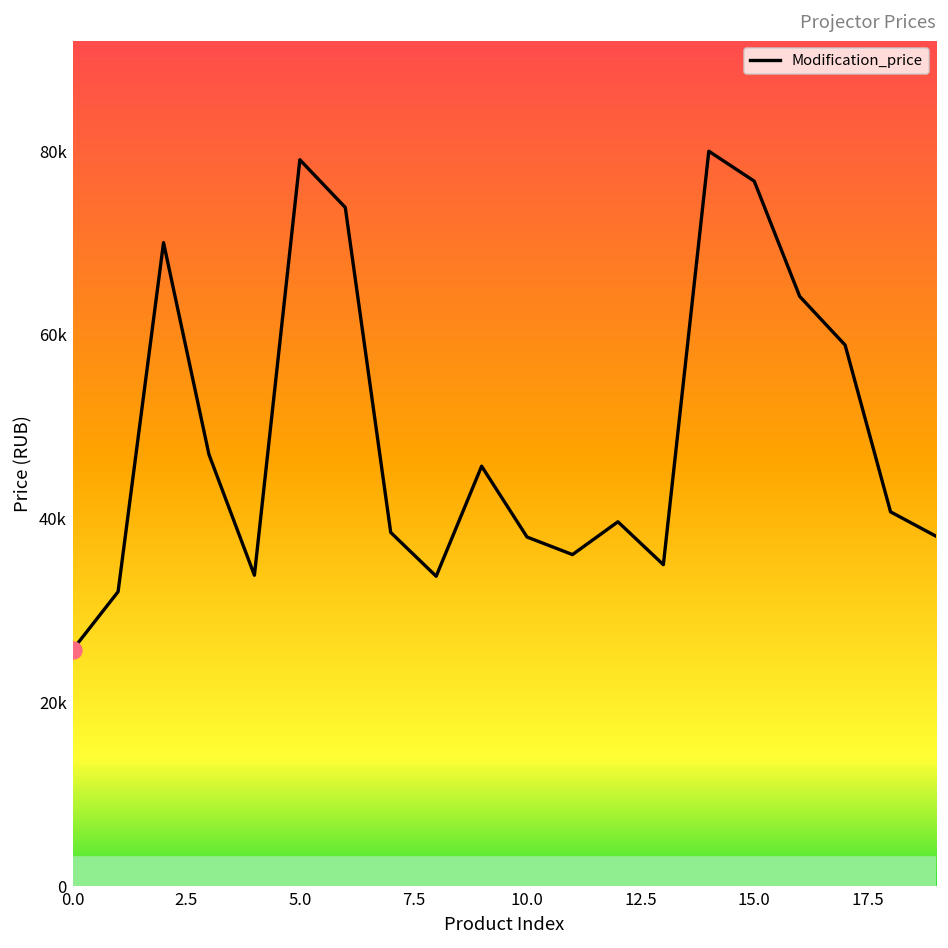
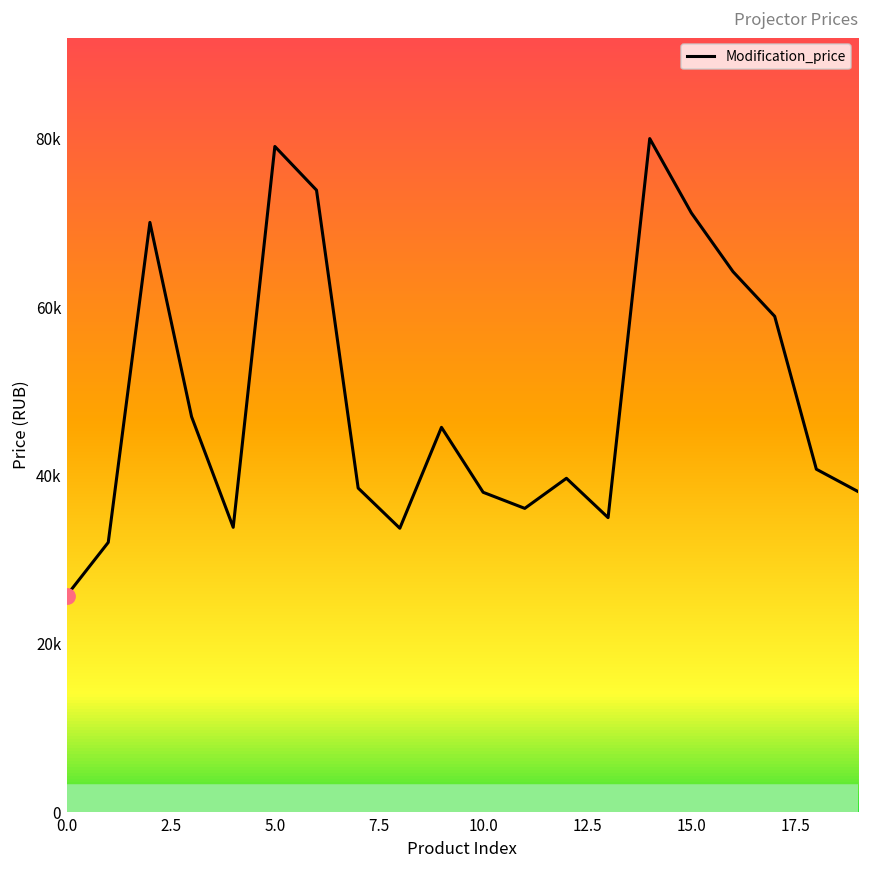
Modification_price, 15.0: 77000 -> 71000
